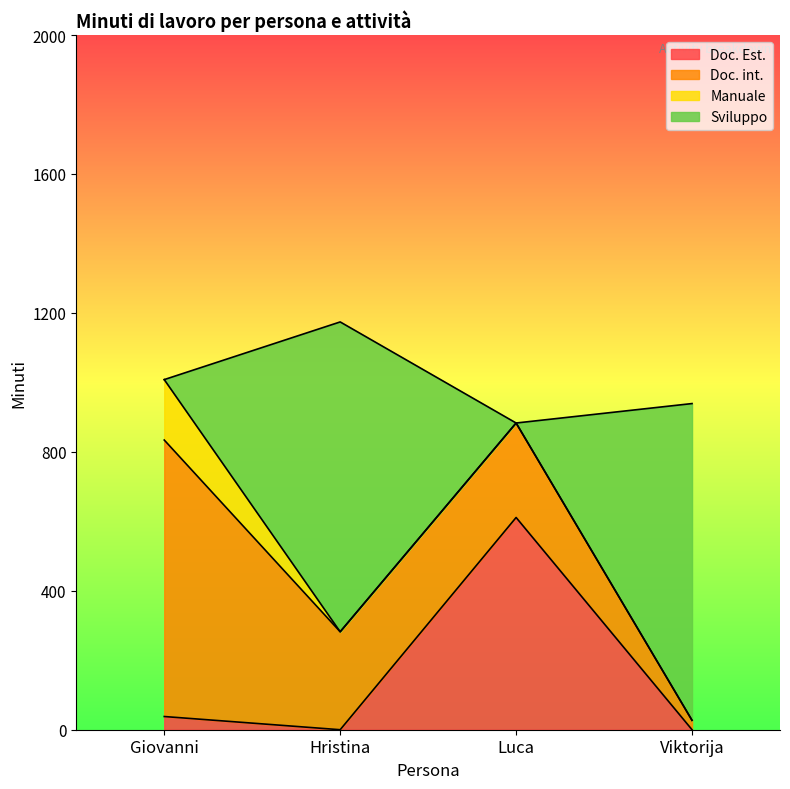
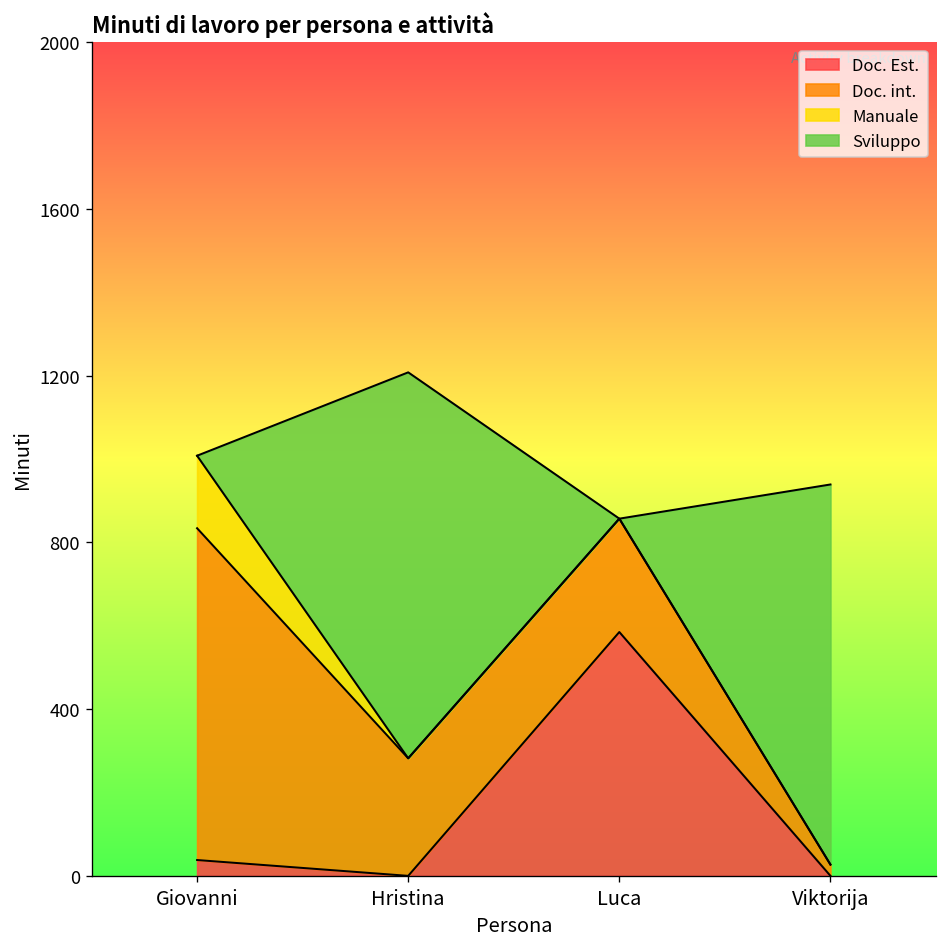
Sviluppo, Hristina: 890 -> 930
Doc. Est., Luca: 610 -> 590
